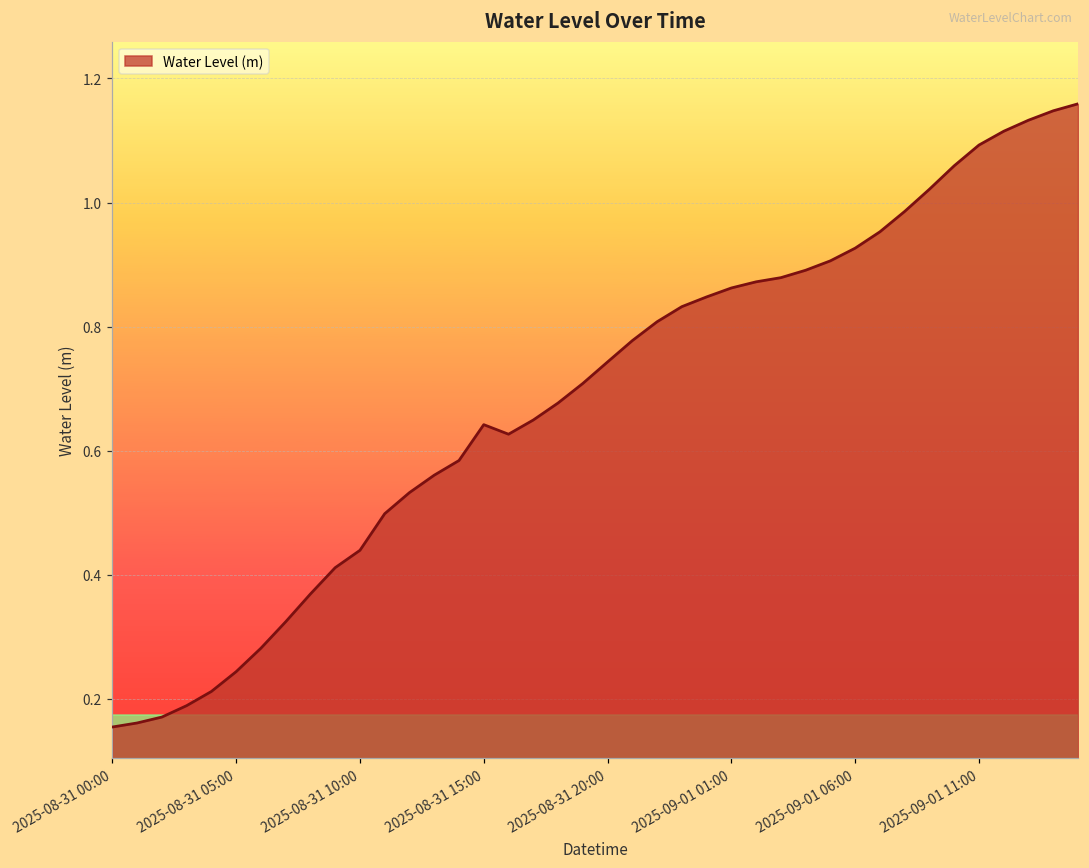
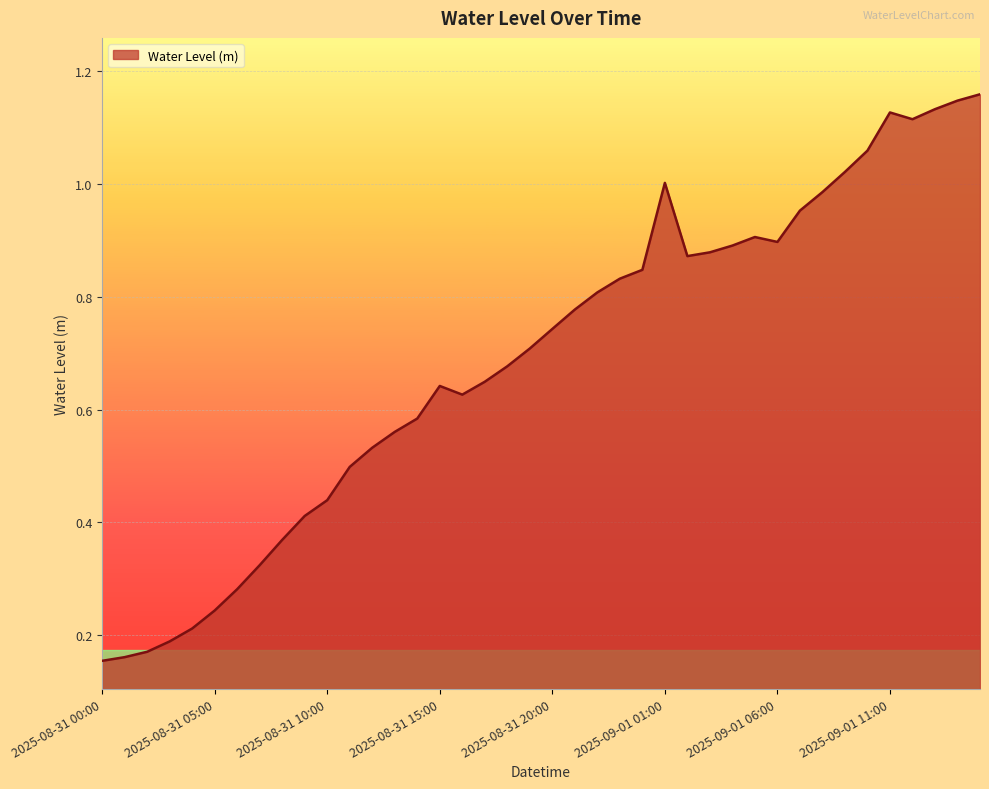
2025-09-01 01:00: 0.86 -> 1.00
2025-09-01 06:00: 0.93 -> 0.90
2025-09-01 11:00: 1.09 -> 1.13
